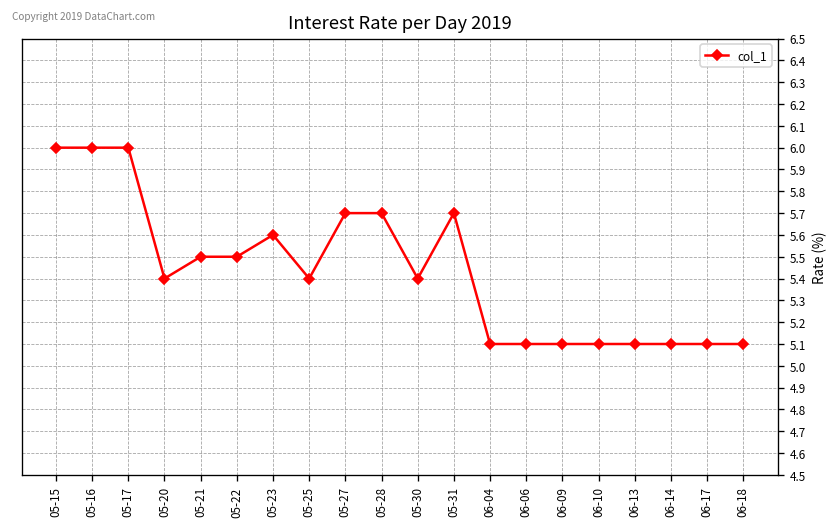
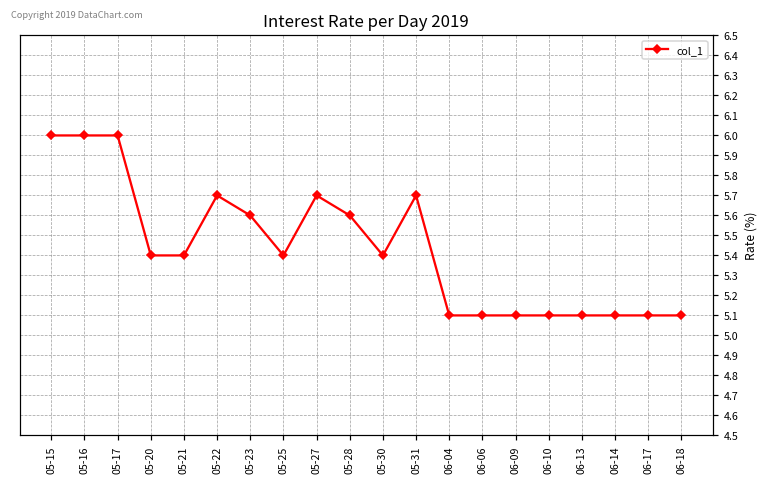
05-21: 5.5 -> 5.4
05-22: 5.5 -> 5.7
05-28: 5.7 -> 5.6
